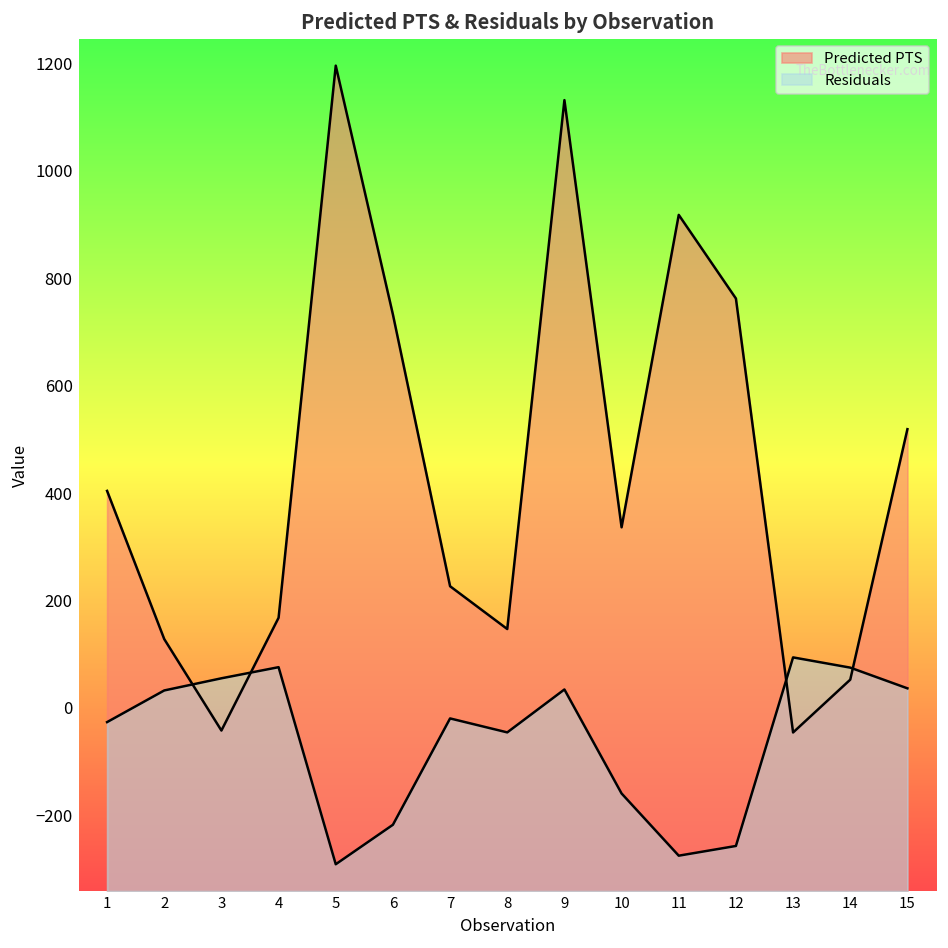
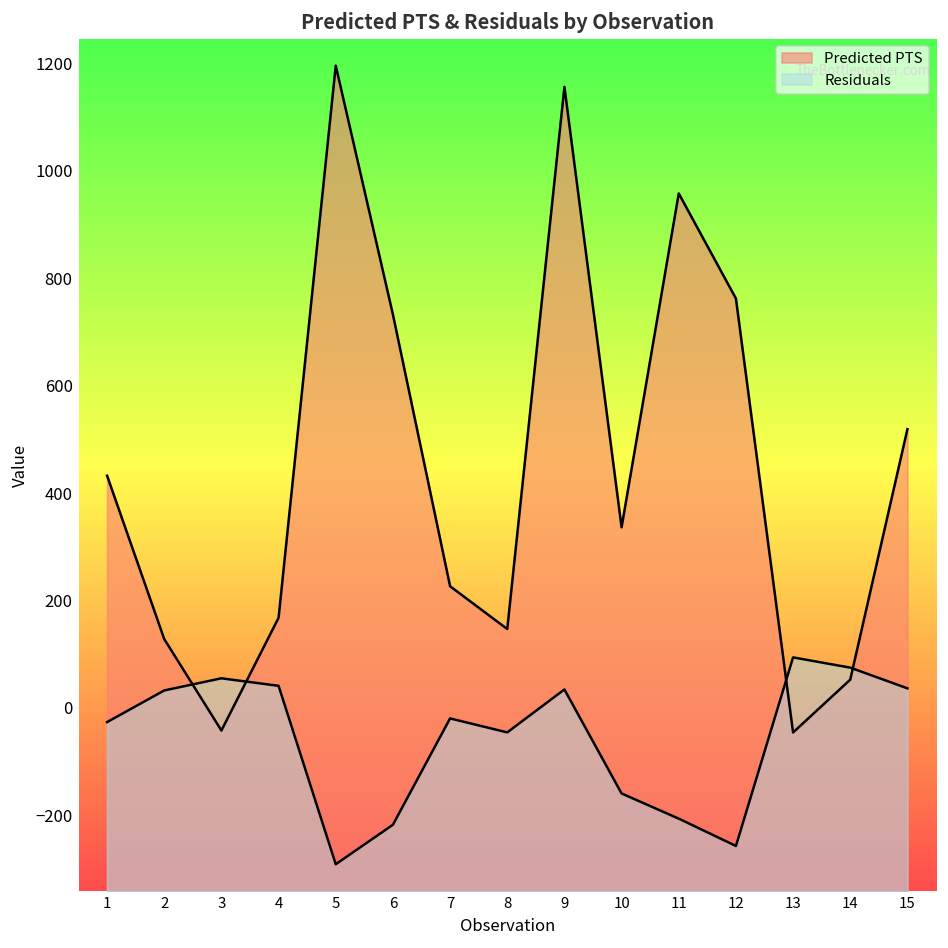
Predicted PTS, 1: 400 -> 430
Residuals, 4: 80 -> 40
Predicted PTS, 9: 1130 -> 1160
Predicted PTS, 11: 920 -> 960
Residuals, 11: -280 -> -210
